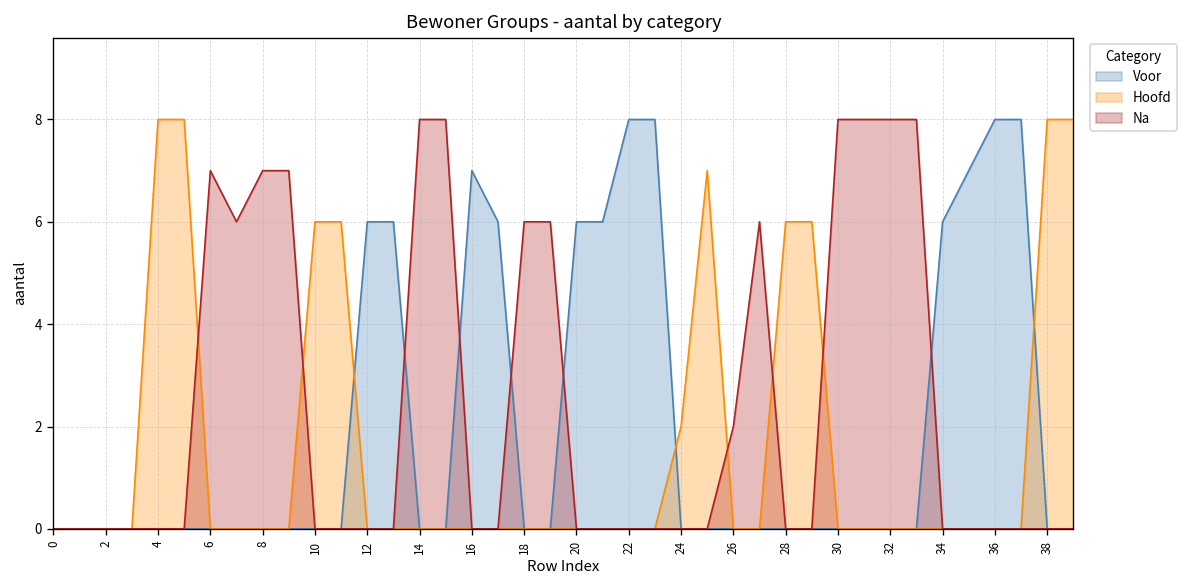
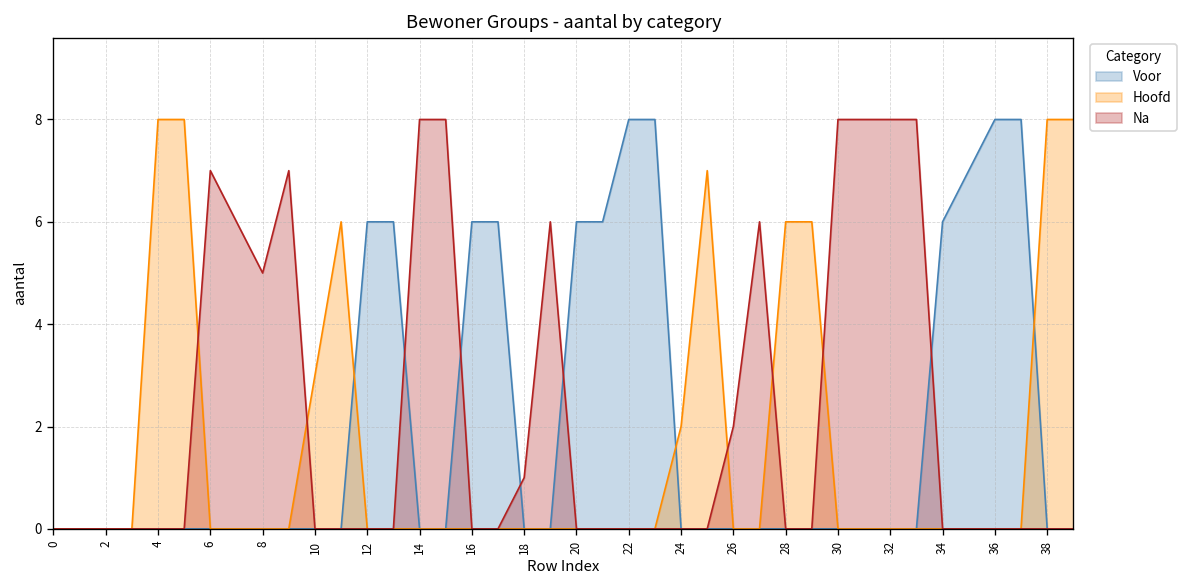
Na, 8: 7 -> 5
Hoofd, 10: 6 -> 3
Voor, 16: 7 -> 6
Na, 18: 6 -> 1
